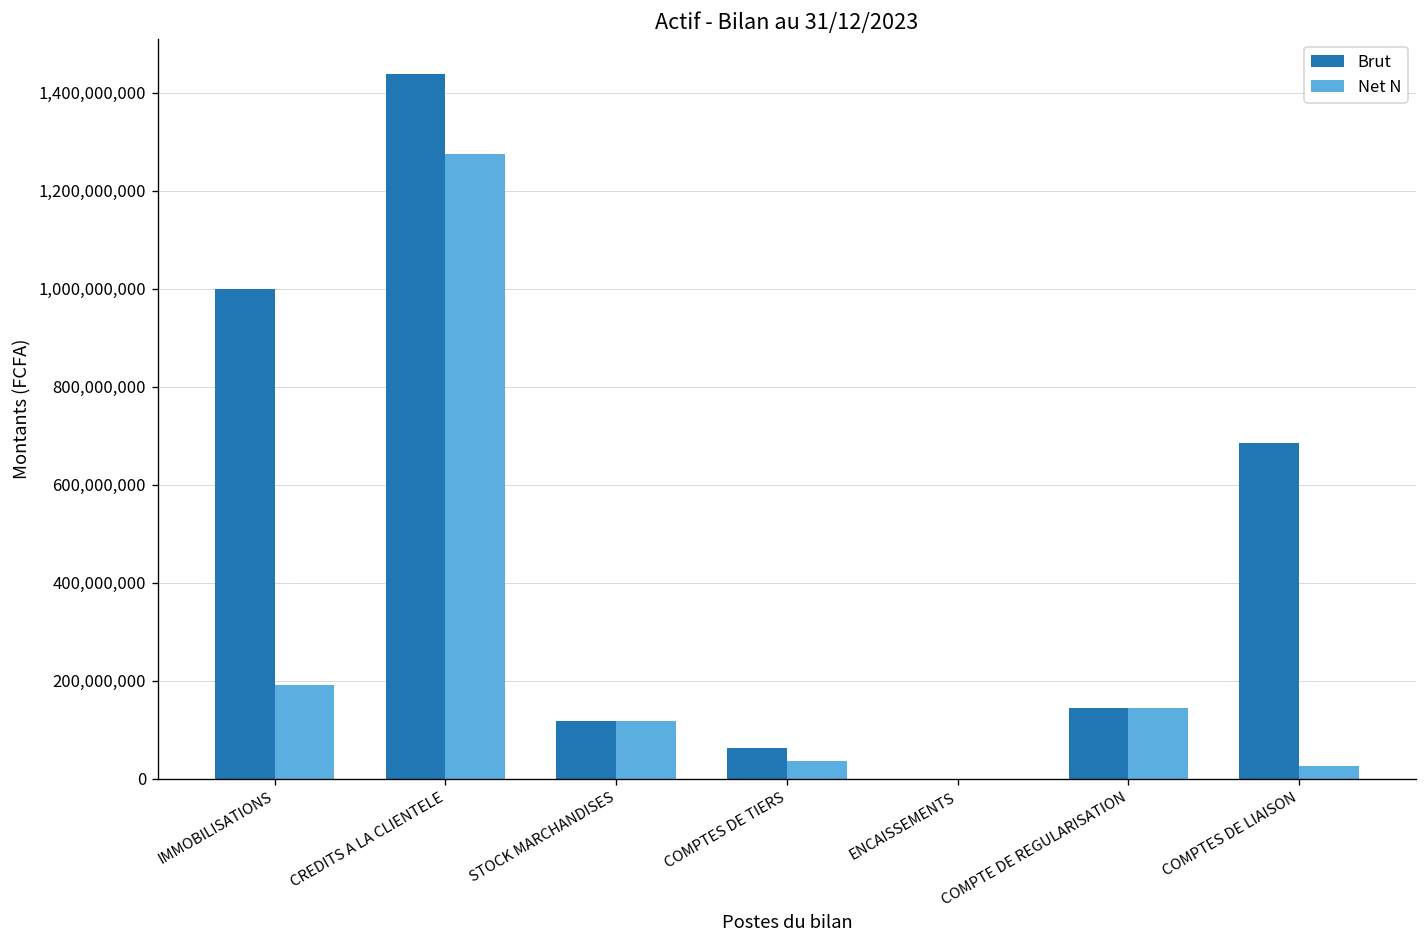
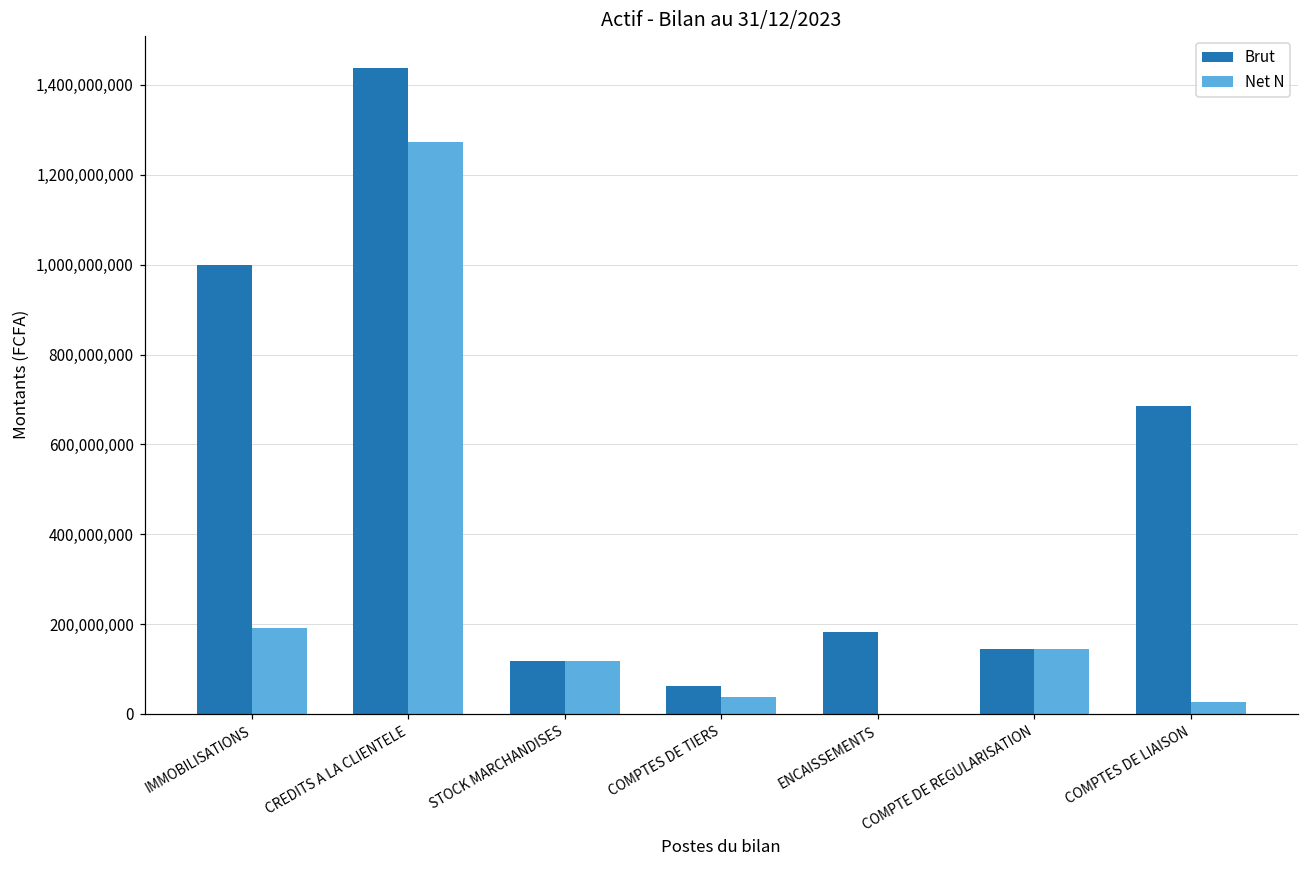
Brut, ENCAISSEMENTS: 0 -> 180,000,000
